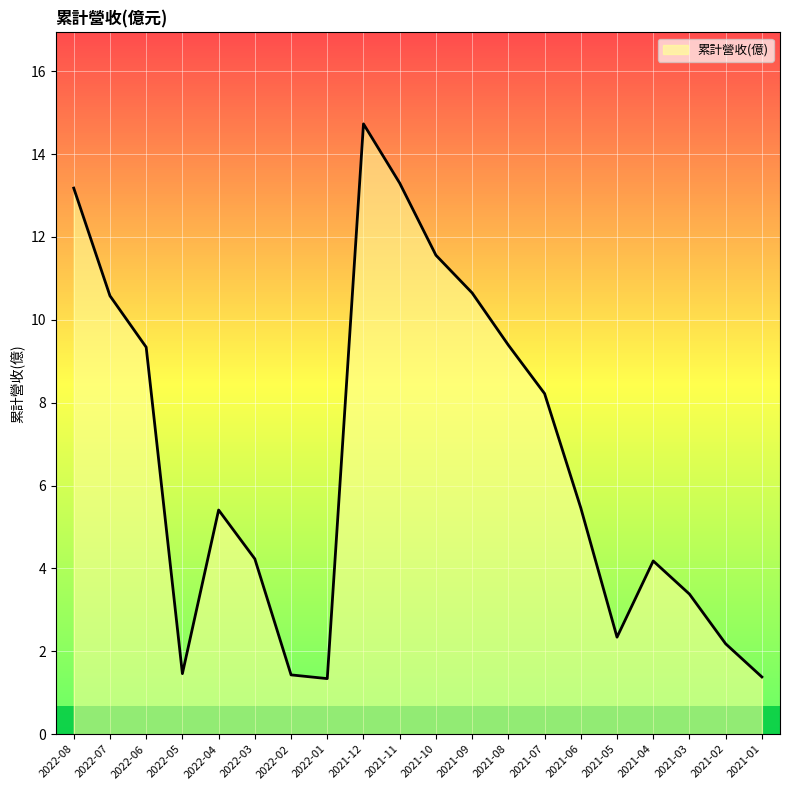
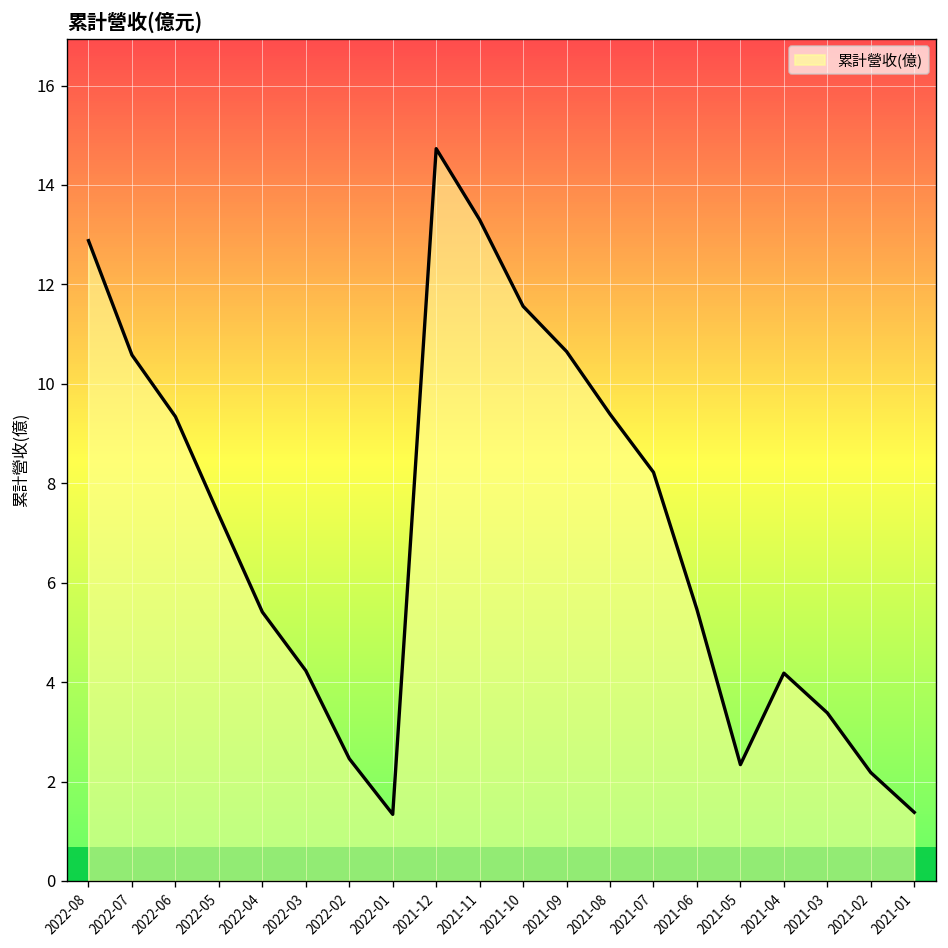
2022-08: 13.2 -> 12.9
2022-05: 1.5 -> 7.4
2022-02: 1.4 -> 2.5
